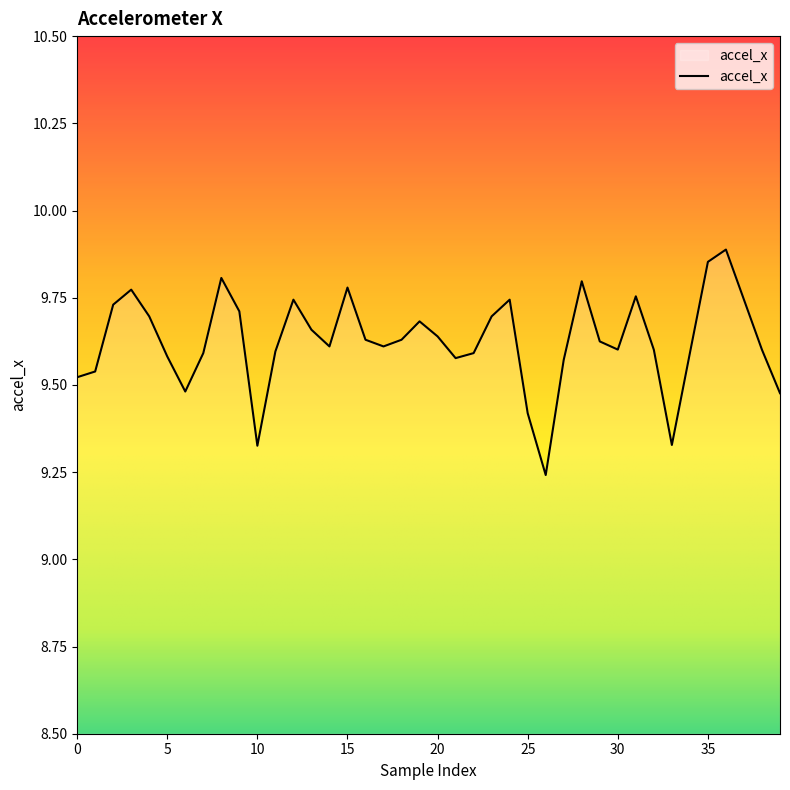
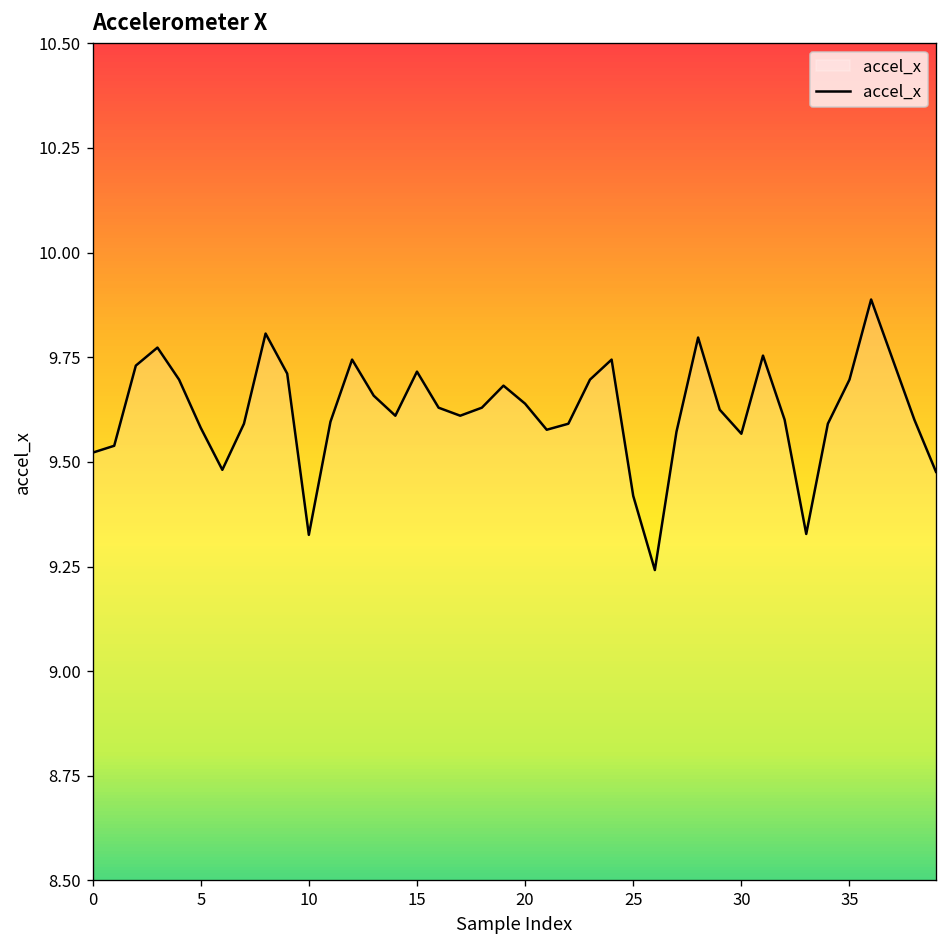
15: 9.78 -> 9.72
30: 9.60 -> 9.57
35: 9.85 -> 9.70
